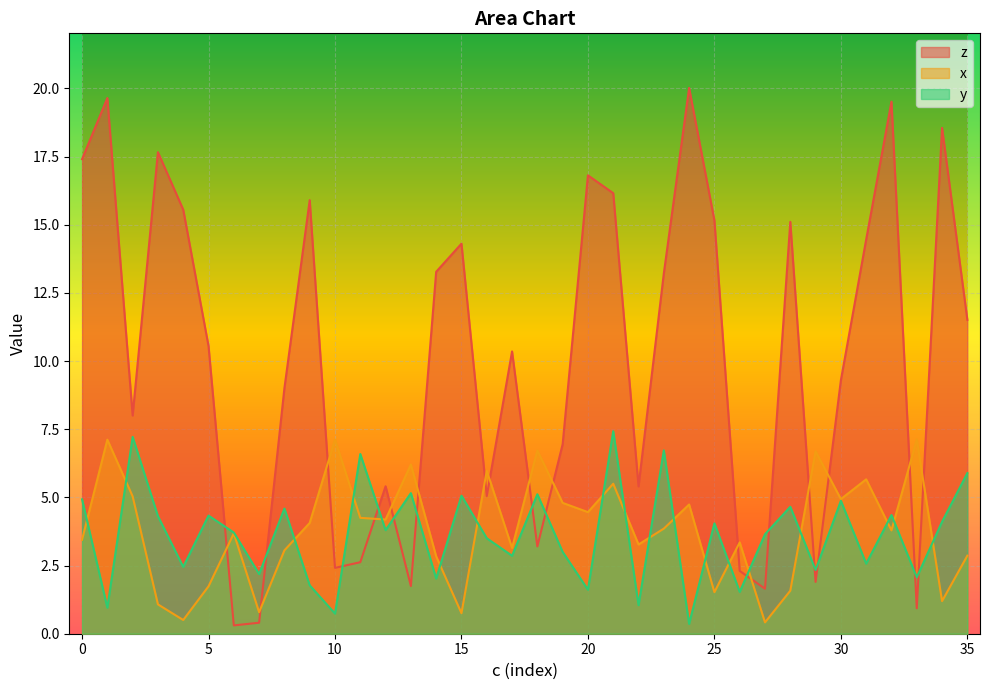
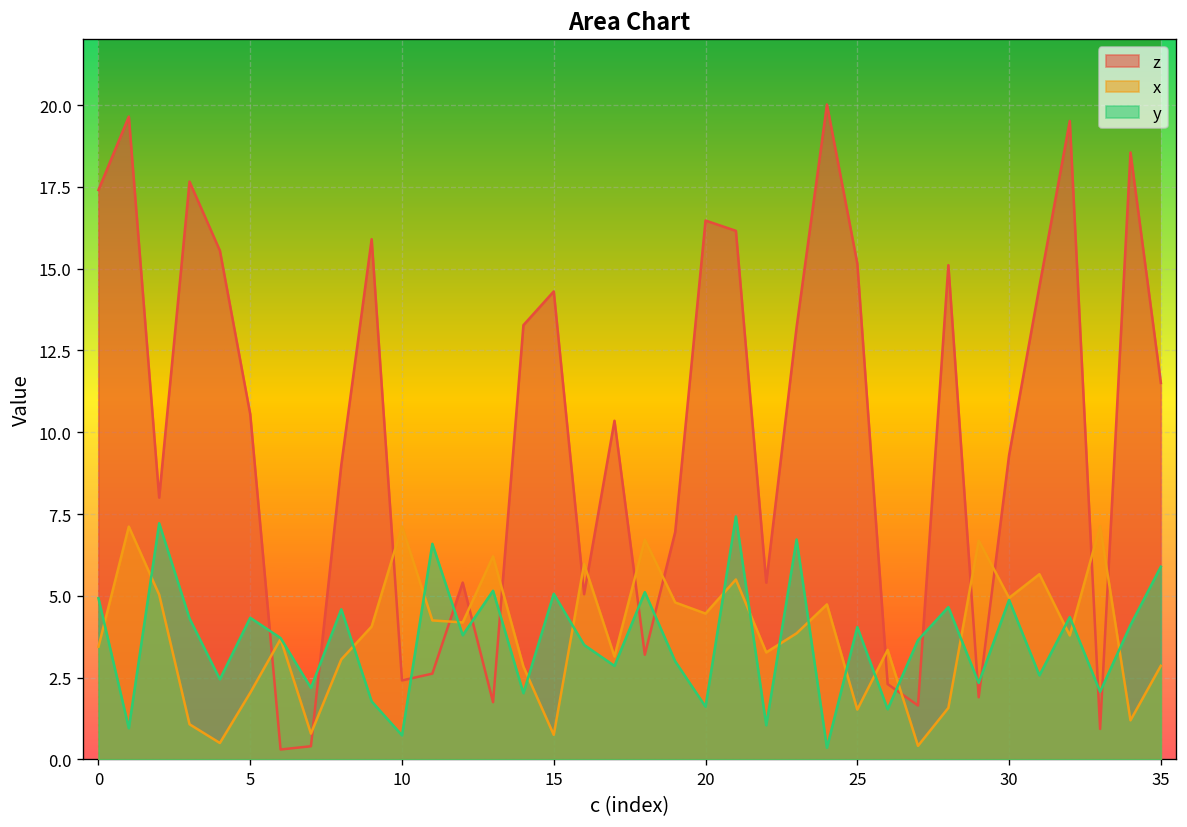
x, 5: 1.7 -> 2.0
z, 20: 16.8 -> 16.5
